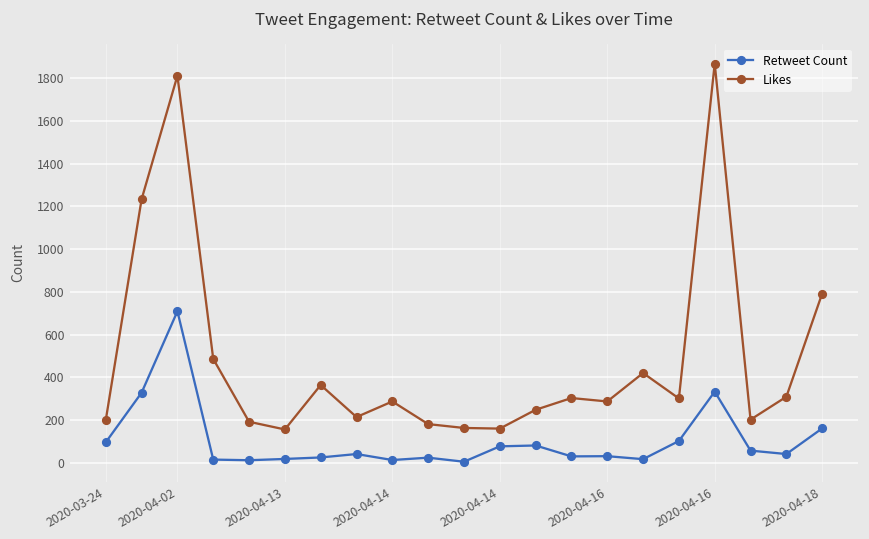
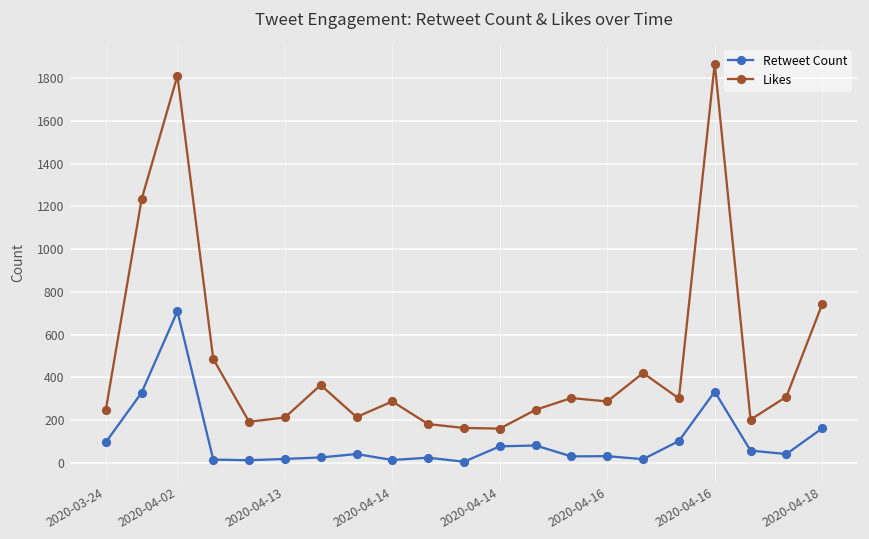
Likes, 2020-03-24: 200 -> 250
Likes, 2020-04-13: 160 -> 210
Likes, 2020-04-18: 790 -> 740
